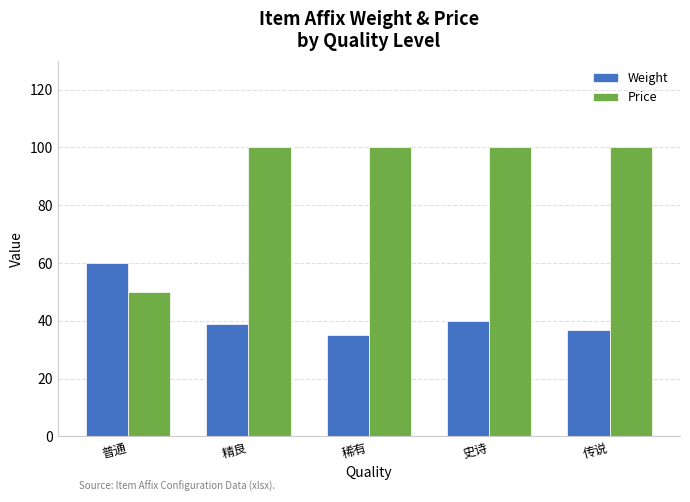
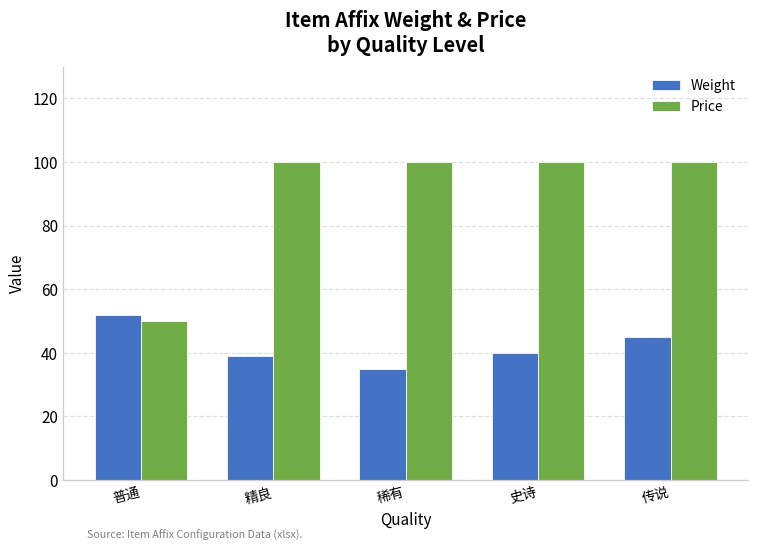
Weight, 普通: 60 -> 52
Weight, 传说: 37 -> 45
